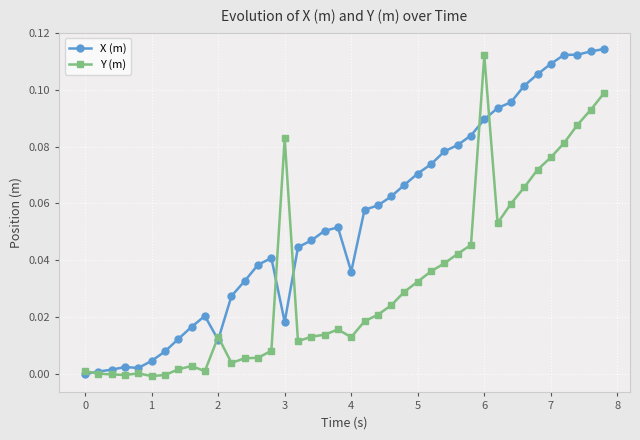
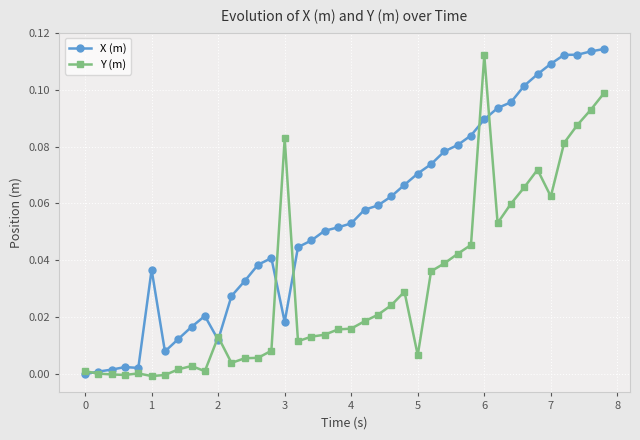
X (m), 1: 0.004 -> 0.037
X (m), 4: 0.036 -> 0.053
Y (m), 4: 0.013 -> 0.016
Y (m), 5: 0.032 -> 0.007
Y (m), 7: 0.076 -> 0.062
